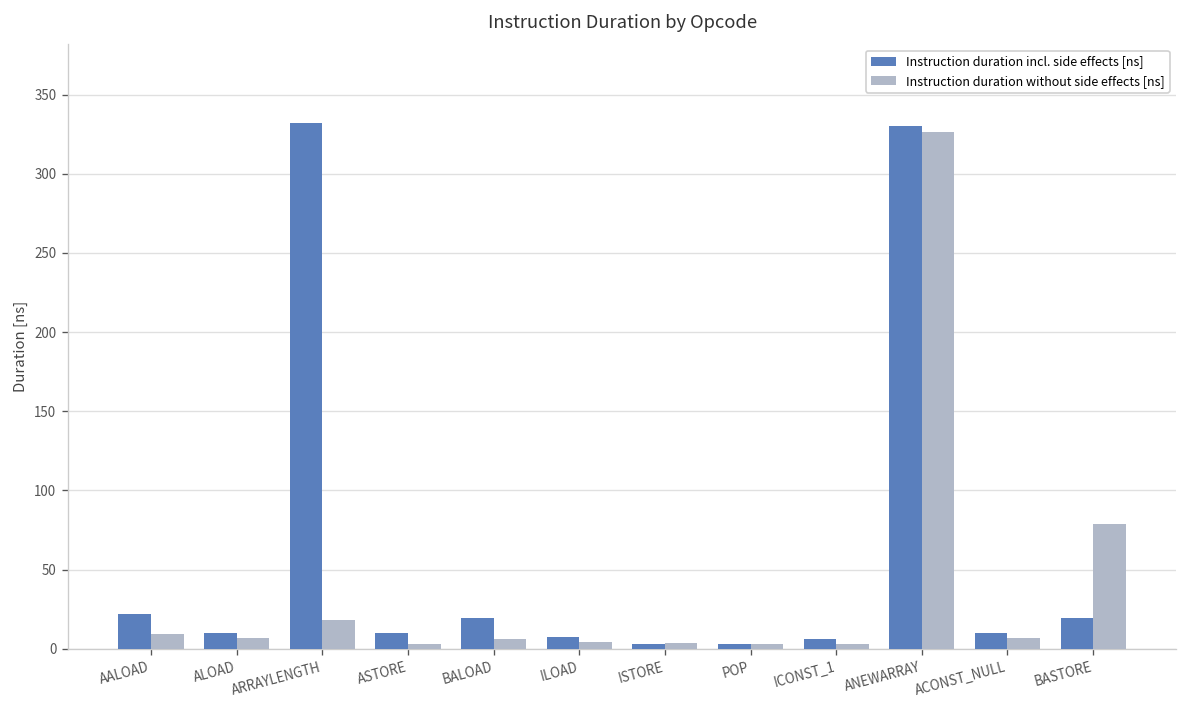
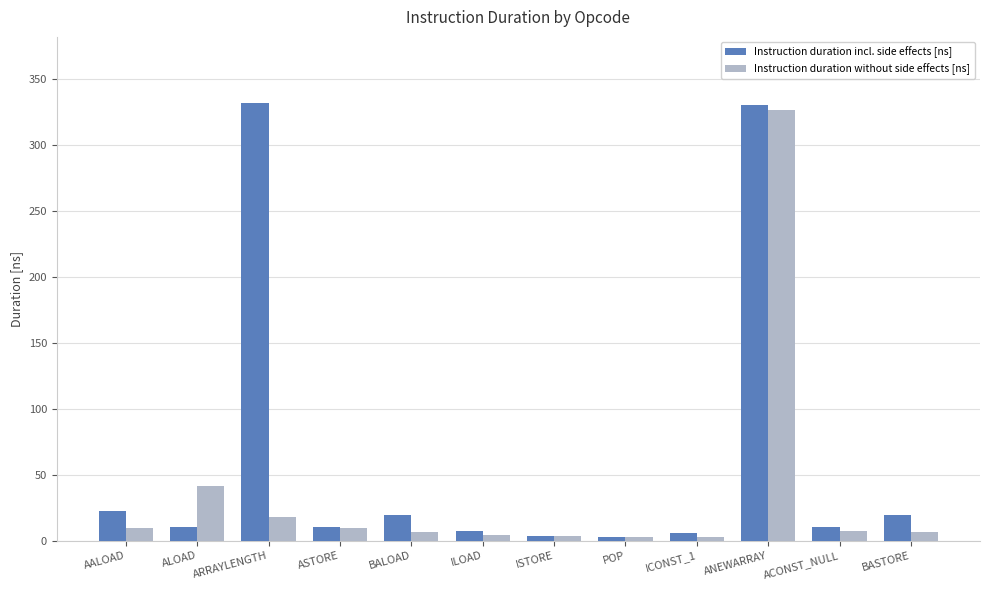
Instruction duration without side effects [ns], ALOAD: 7 -> 42
Instruction duration without side effects [ns], ASTORE: 3 -> 9
Instruction duration without side effects [ns], BASTORE: 79 -> 6
